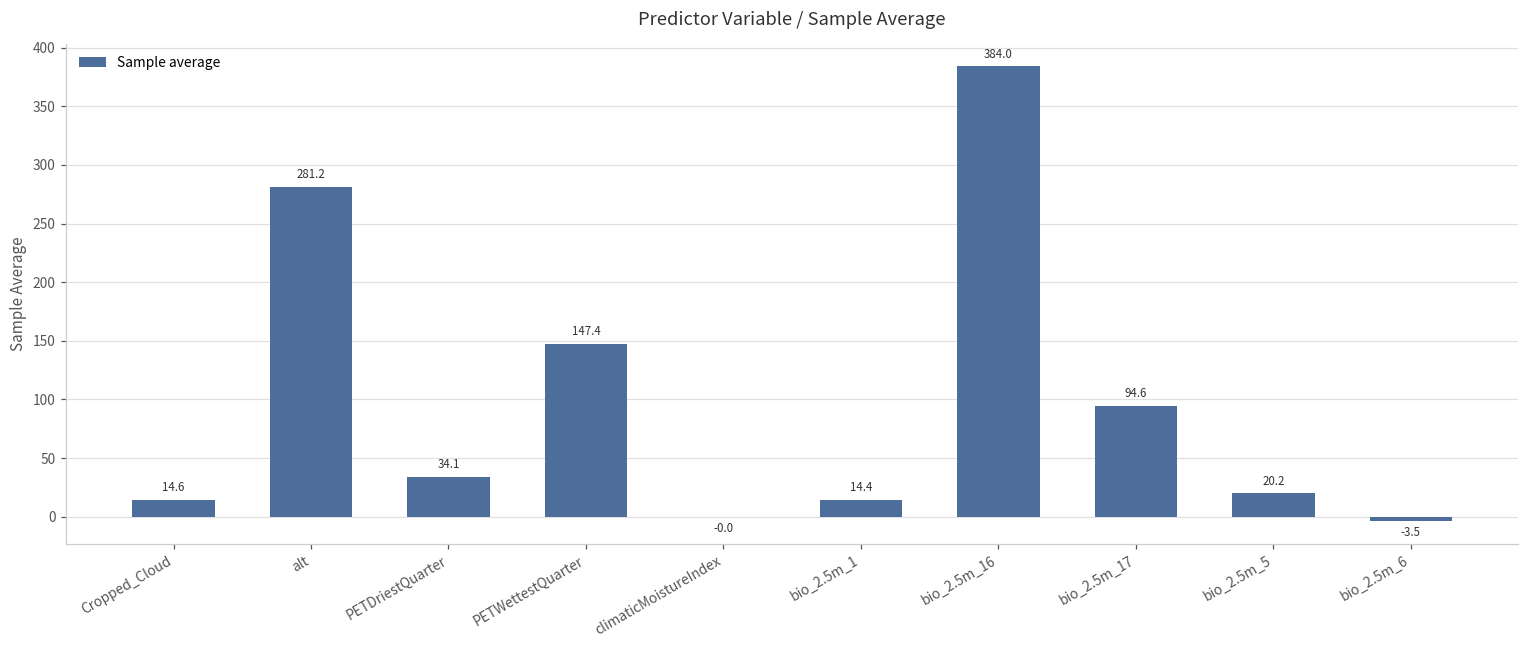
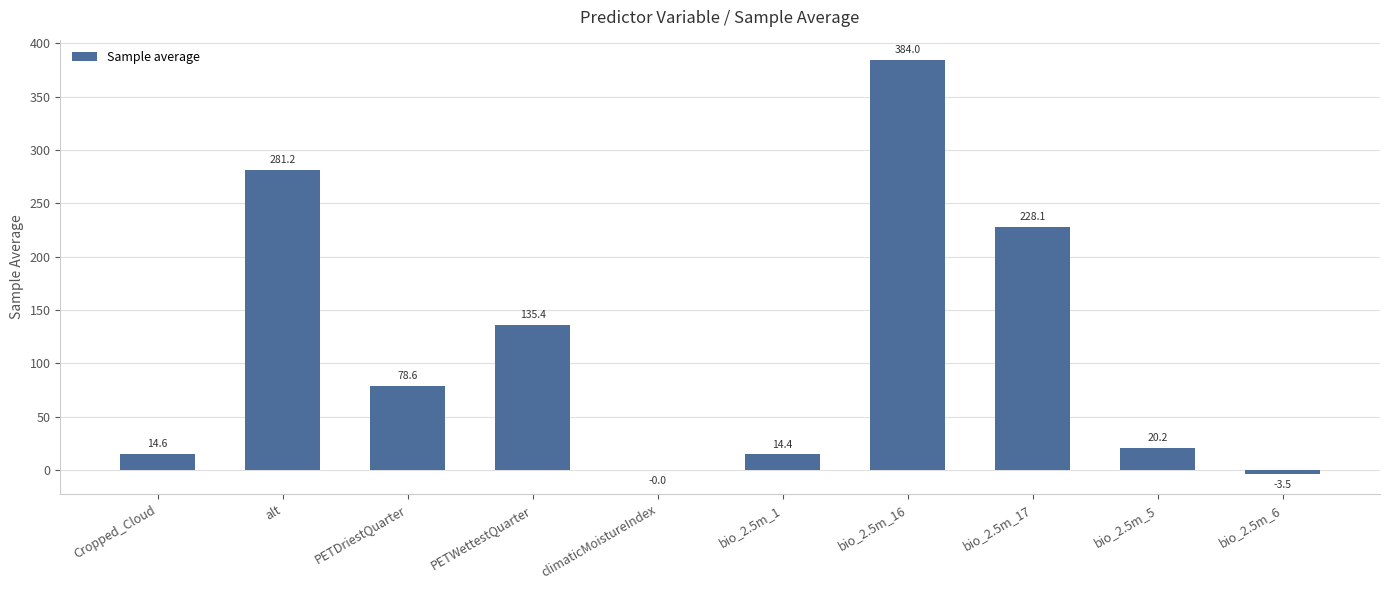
PETDriestQuarter: 34.1 -> 78.6
PETWettestQuarter: 147.4 -> 135.4
bio_2.5m_17: 94.6 -> 228.1
